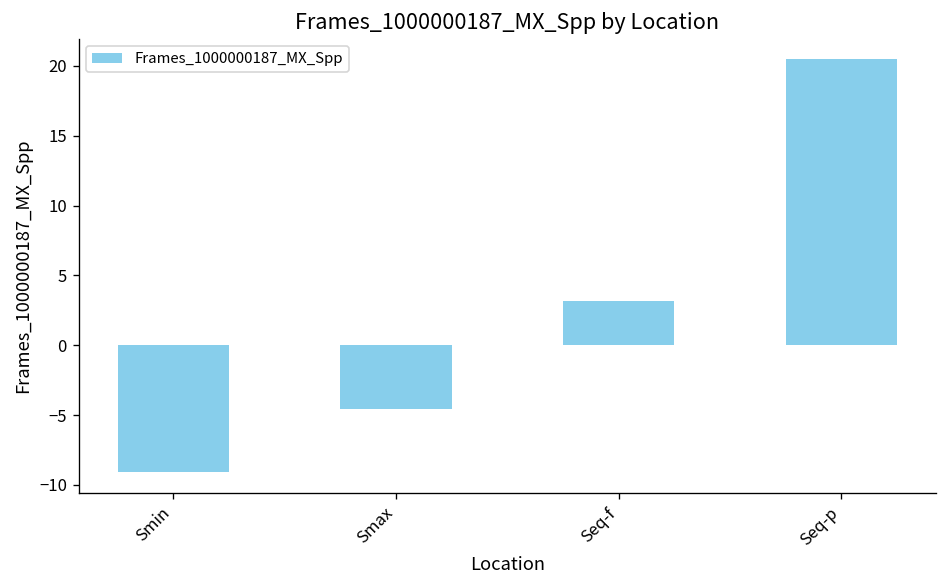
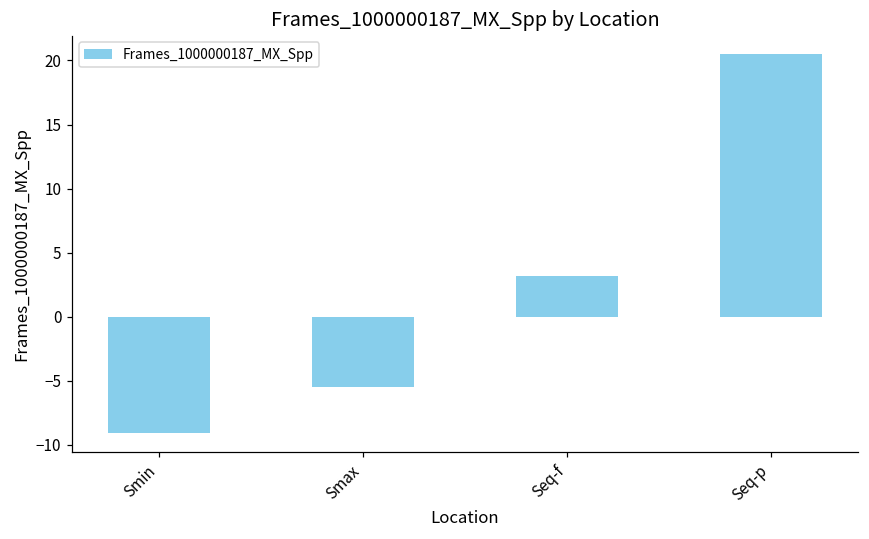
Smax: -4.5 -> -5.5
